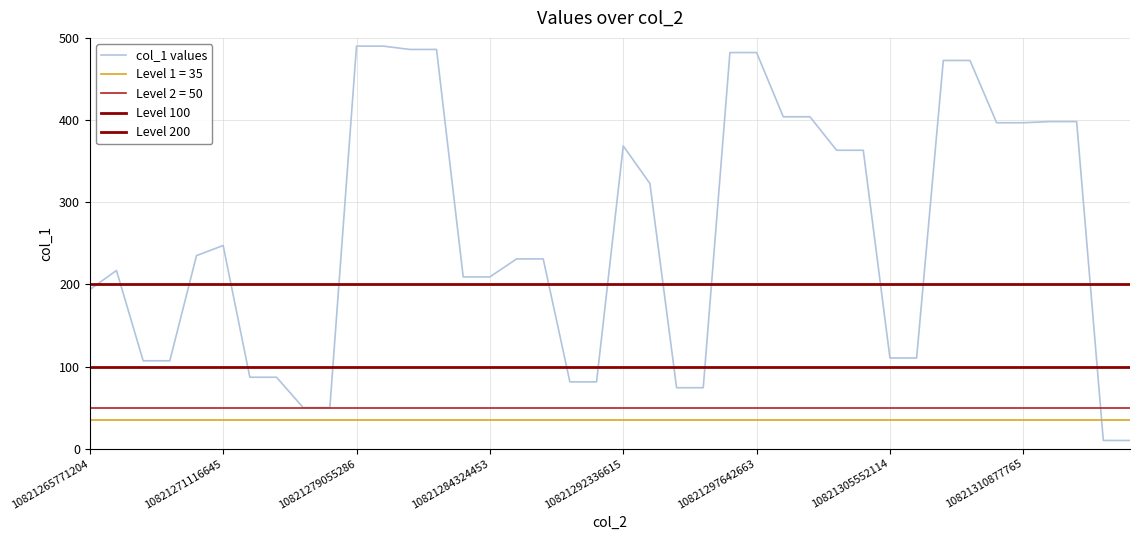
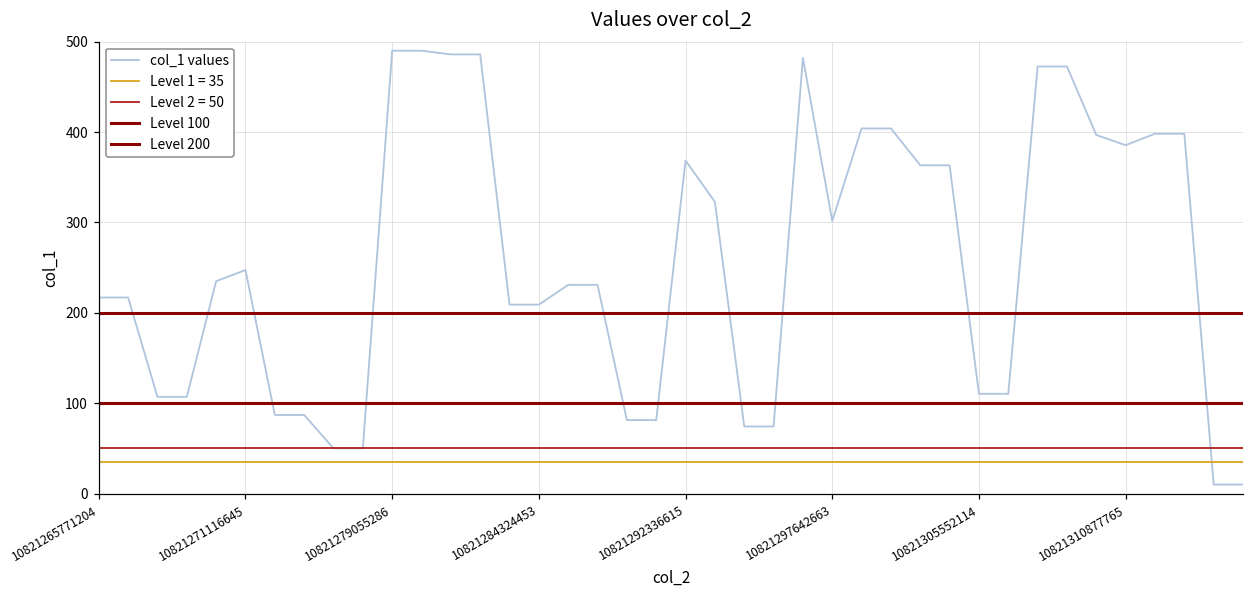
10821265771204: 190 -> 220
10821297642663: 480 -> 300
10821310877765: 400 -> 390
